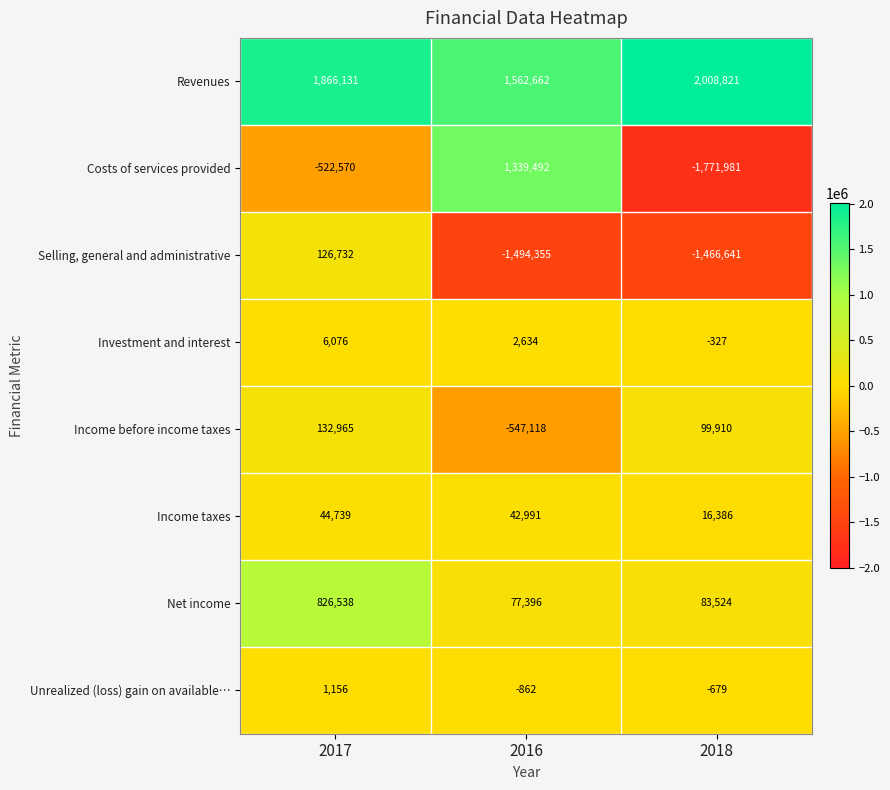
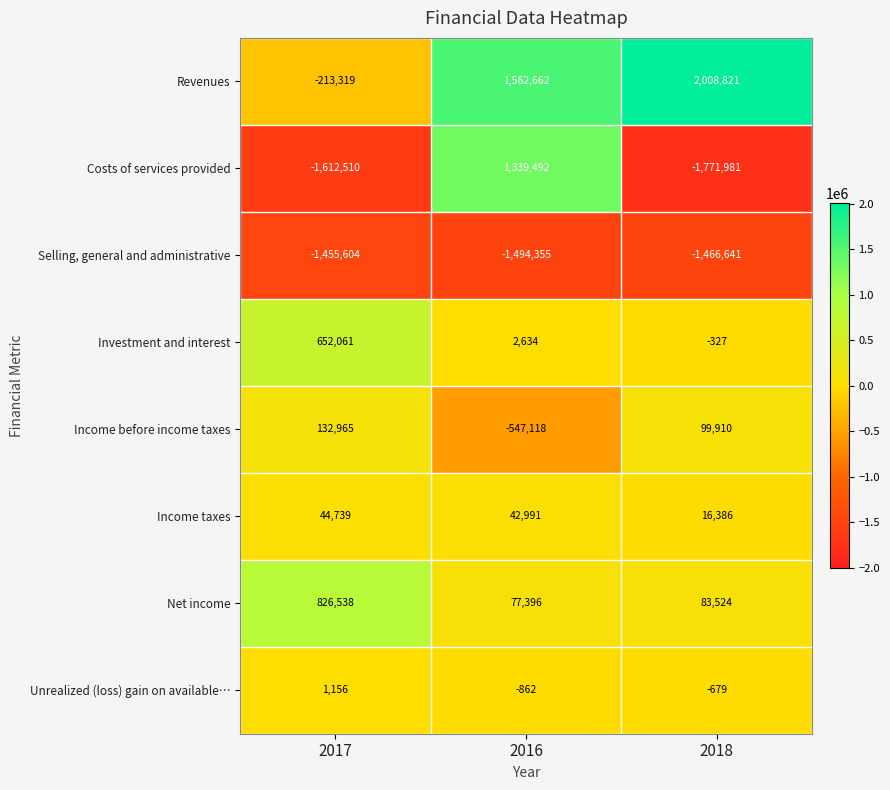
Revenues, 2017: 1,866,131 -> -213,319
Costs of services provided, 2017: -522,570 -> -1,612,510
Selling, general and administrative, 2017: 126,732 -> -1,455,604
Investment and interest, 2017: 6,076 -> 652,061
